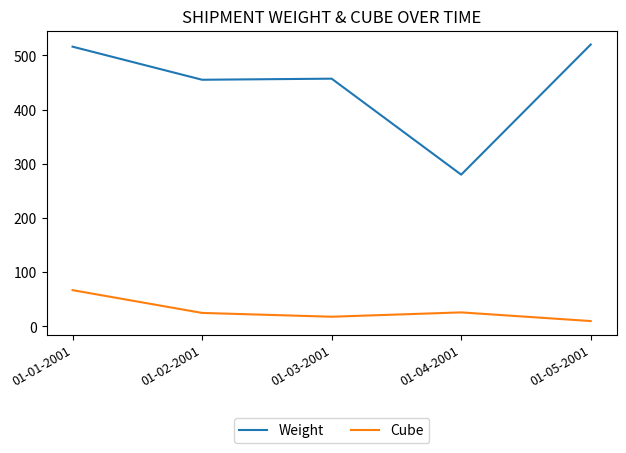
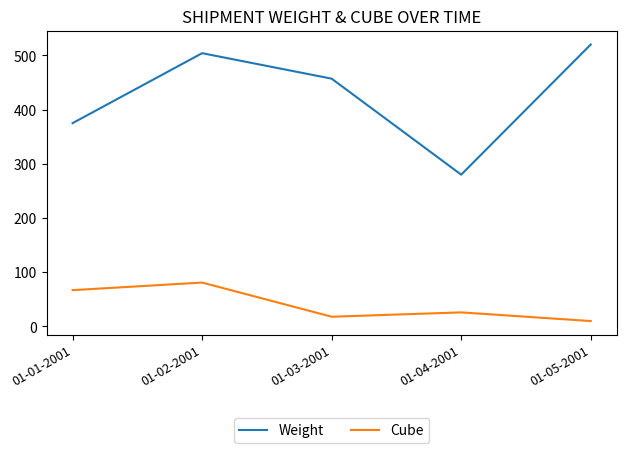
Weight, 01-01-2001: 520 -> 380
Weight, 01-02-2001: 460 -> 500
Cube, 01-02-2001: 30 -> 80
